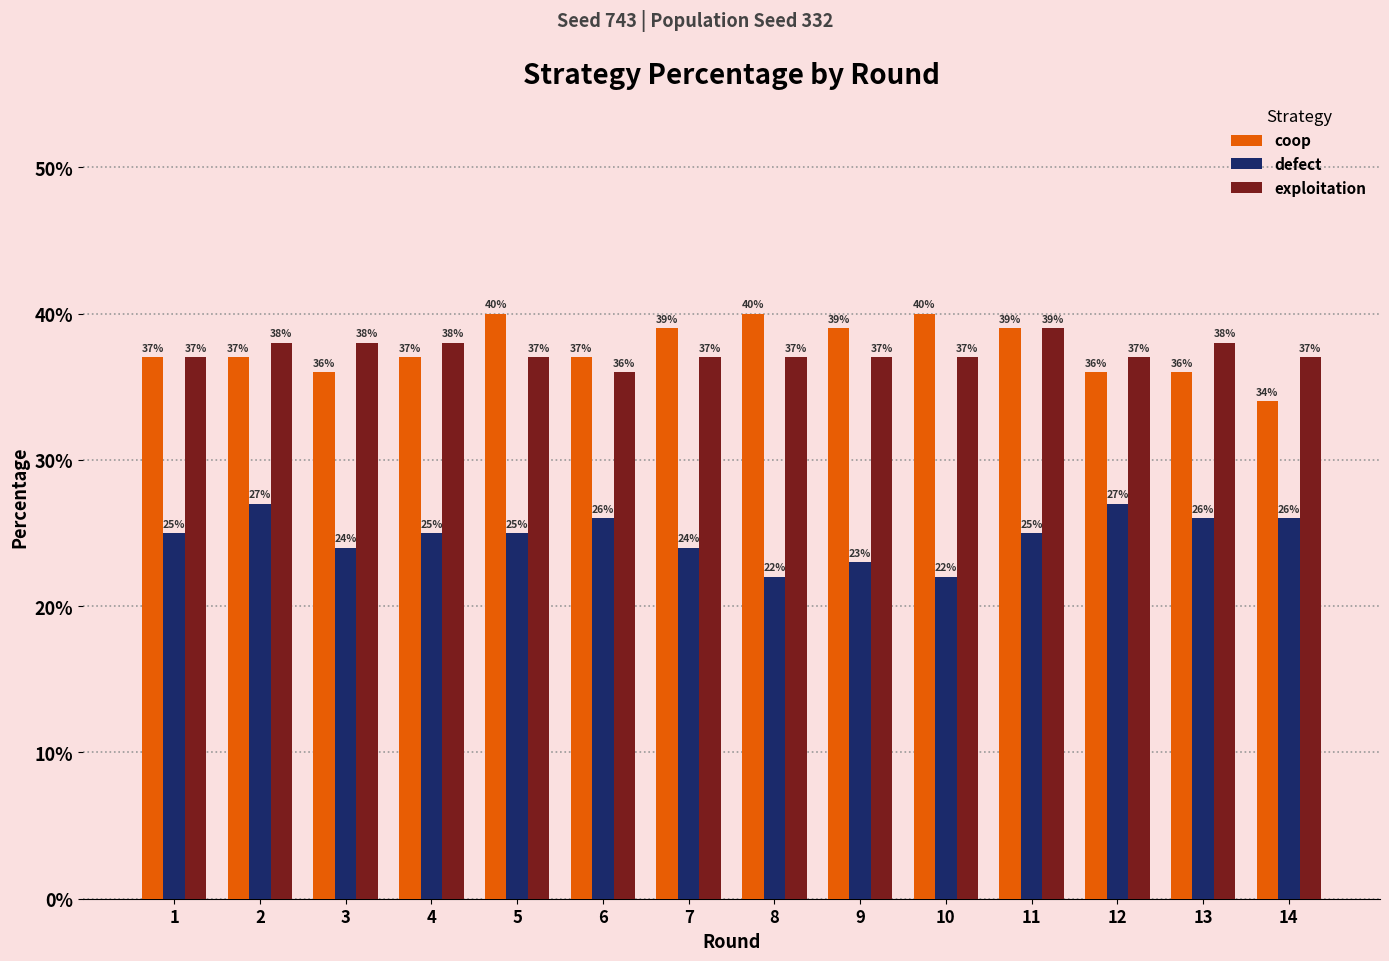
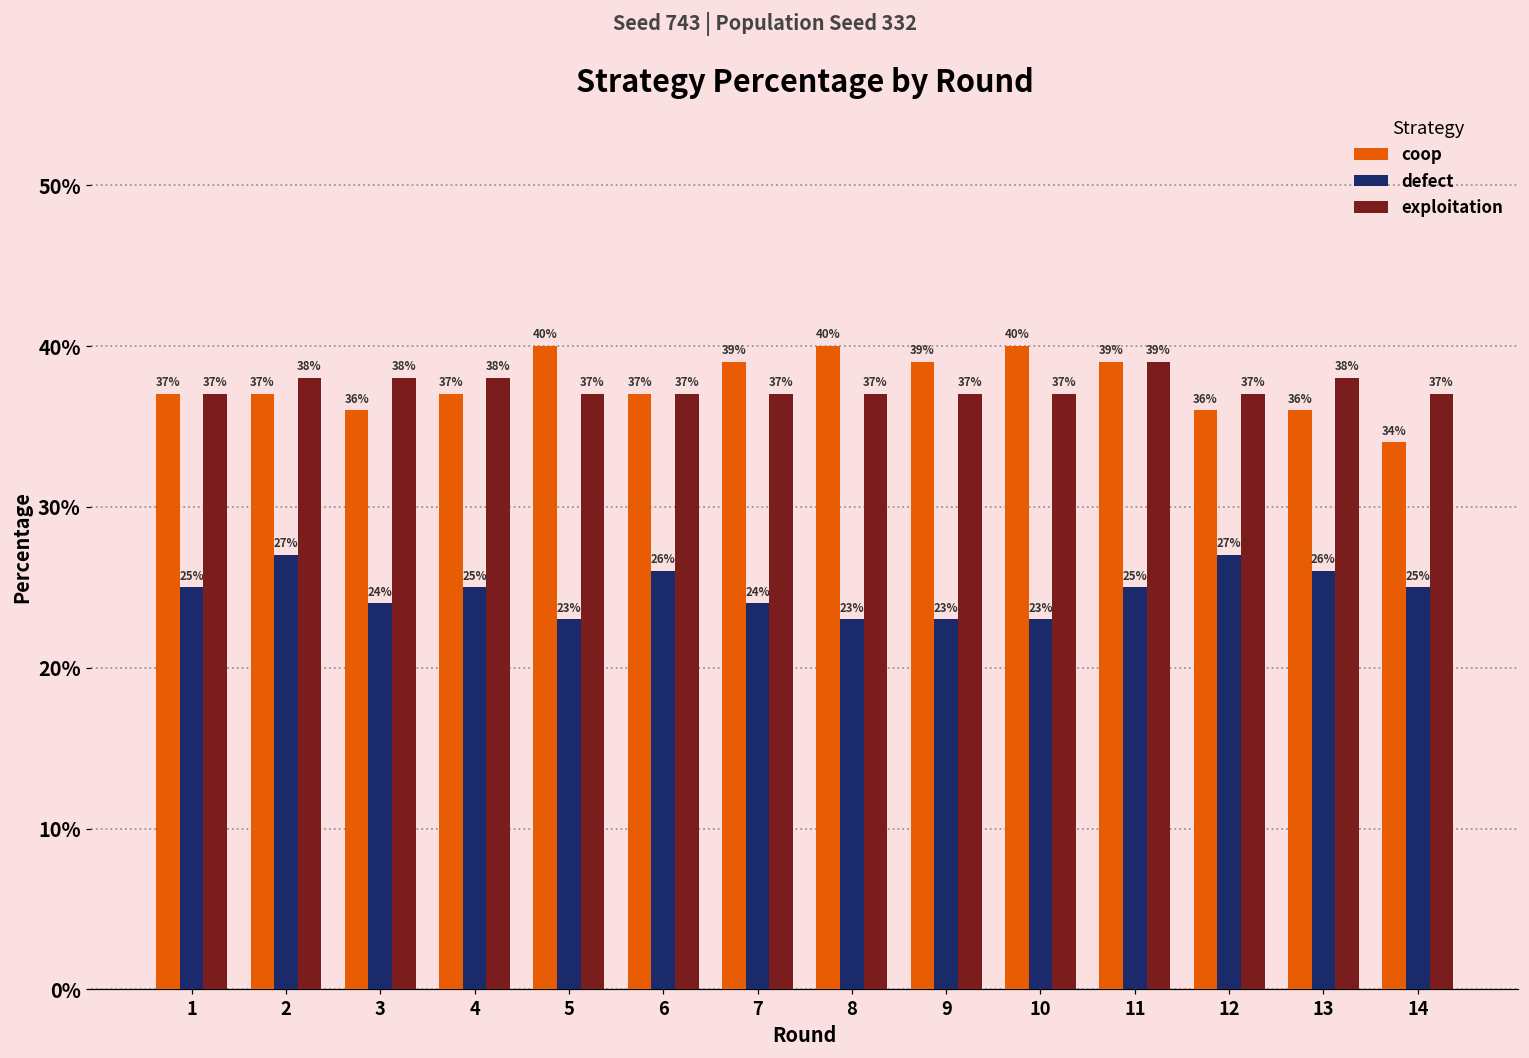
defect, 5: 25% -> 23%
exploitation, 6: 36% -> 37%
defect, 8: 22% -> 23%
defect, 10: 22% -> 23%
defect, 14: 26% -> 25%
